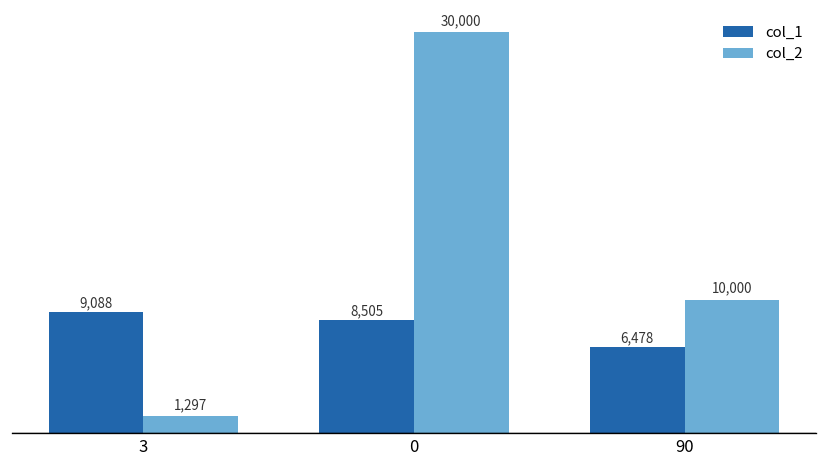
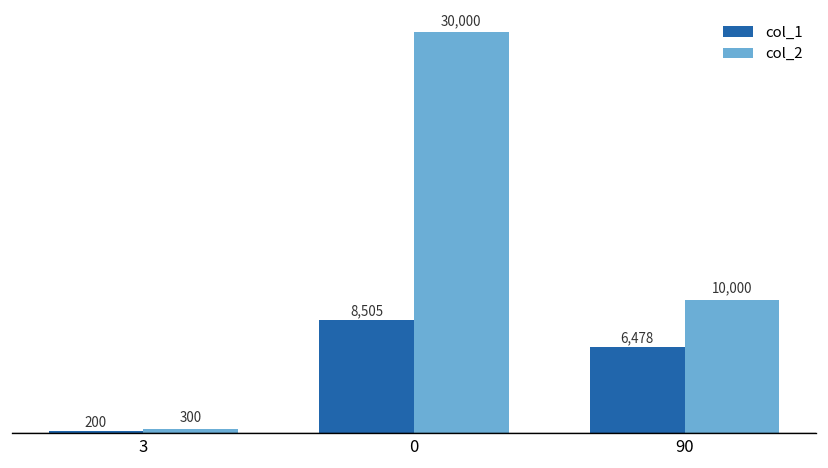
col_1, 3: 9,088 -> 200
col_2, 3: 1,297 -> 300
